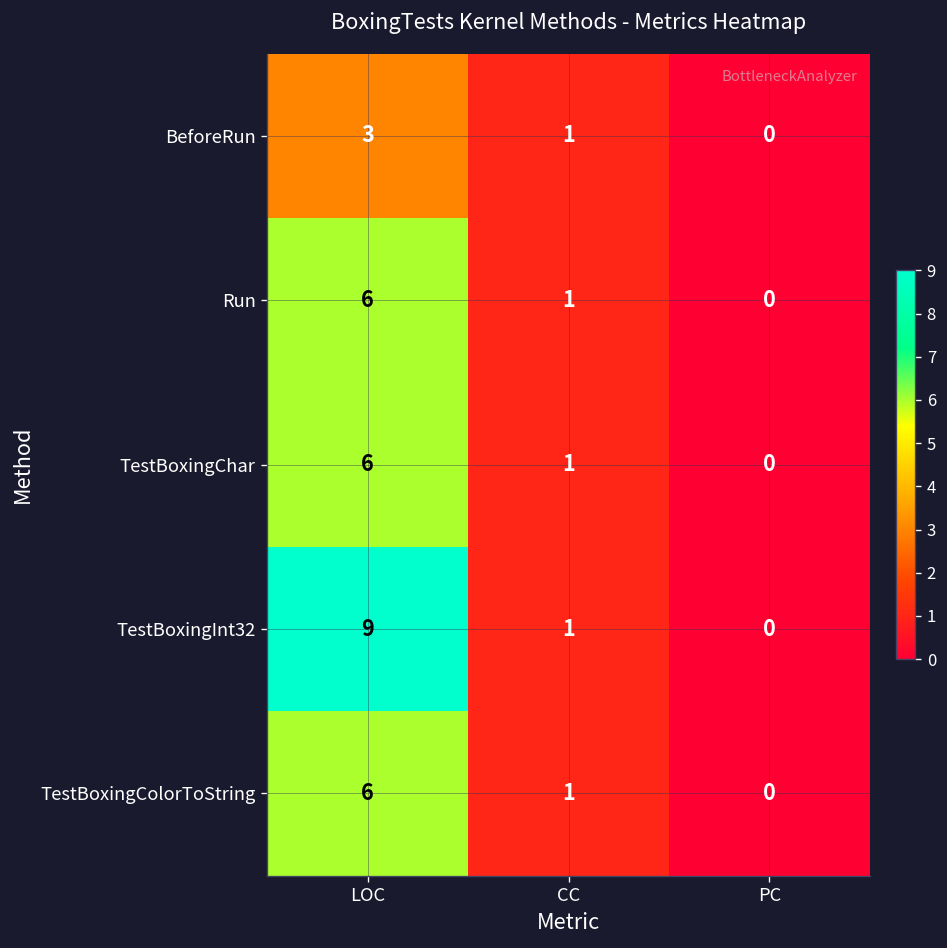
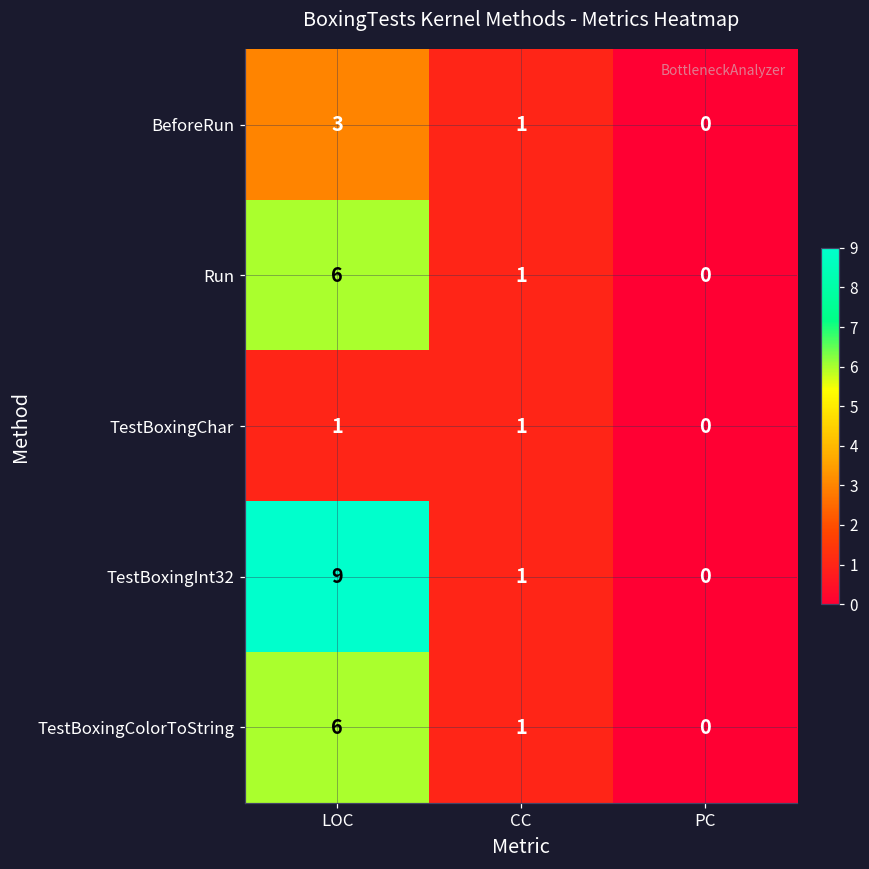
TestBoxingChar, LOC: 6 -> 1
